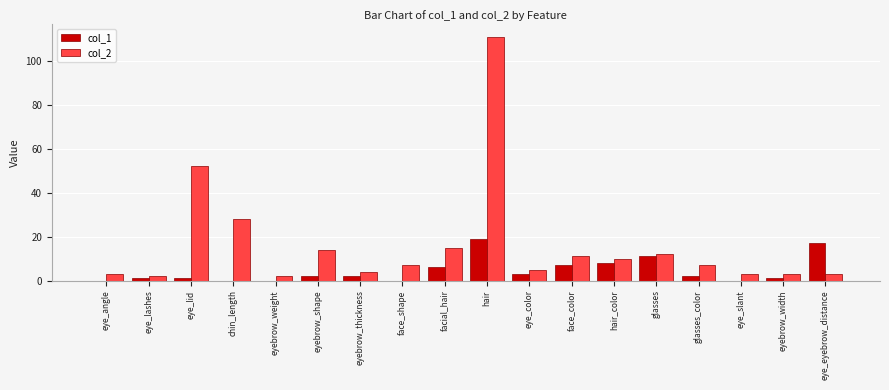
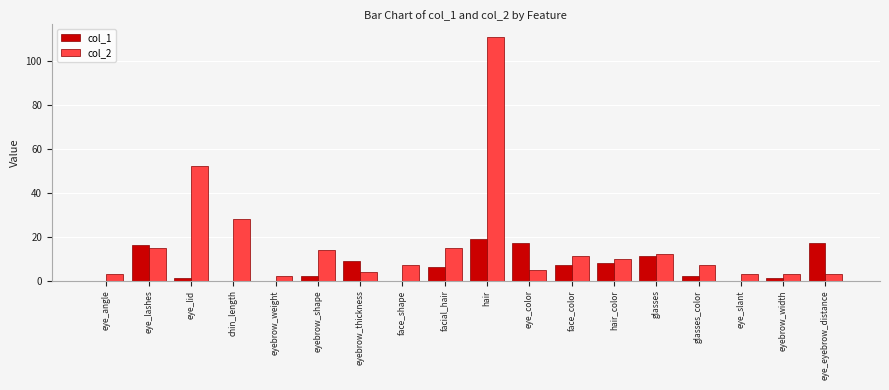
col_1, eye_lashes: 1 -> 16
col_2, eye_lashes: 2 -> 15
col_1, eyebrow_thickness: 2 -> 9
col_1, eye_color: 3 -> 17
